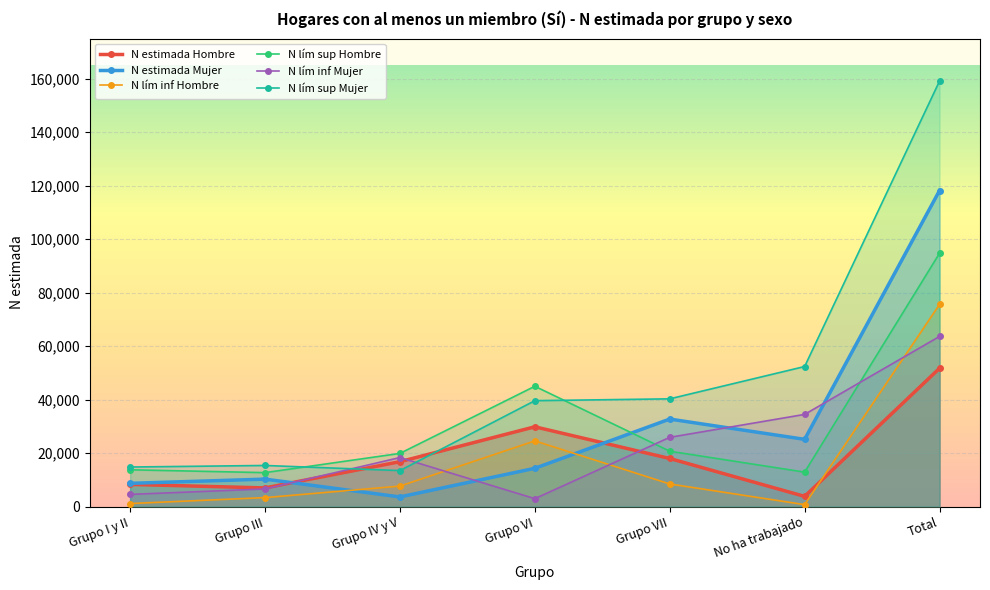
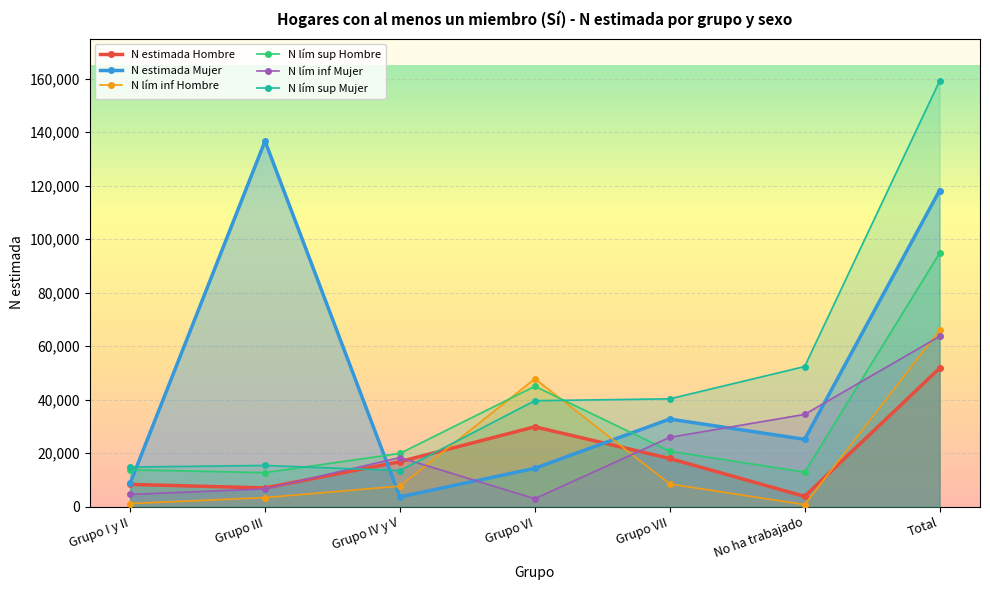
N estimada Mujer, Grupo III: 10,000 -> 137,000
N lím inf Hombre, Grupo VI: 25,000 -> 48,000
N lím inf Hombre, Total: 76,000 -> 66,000
